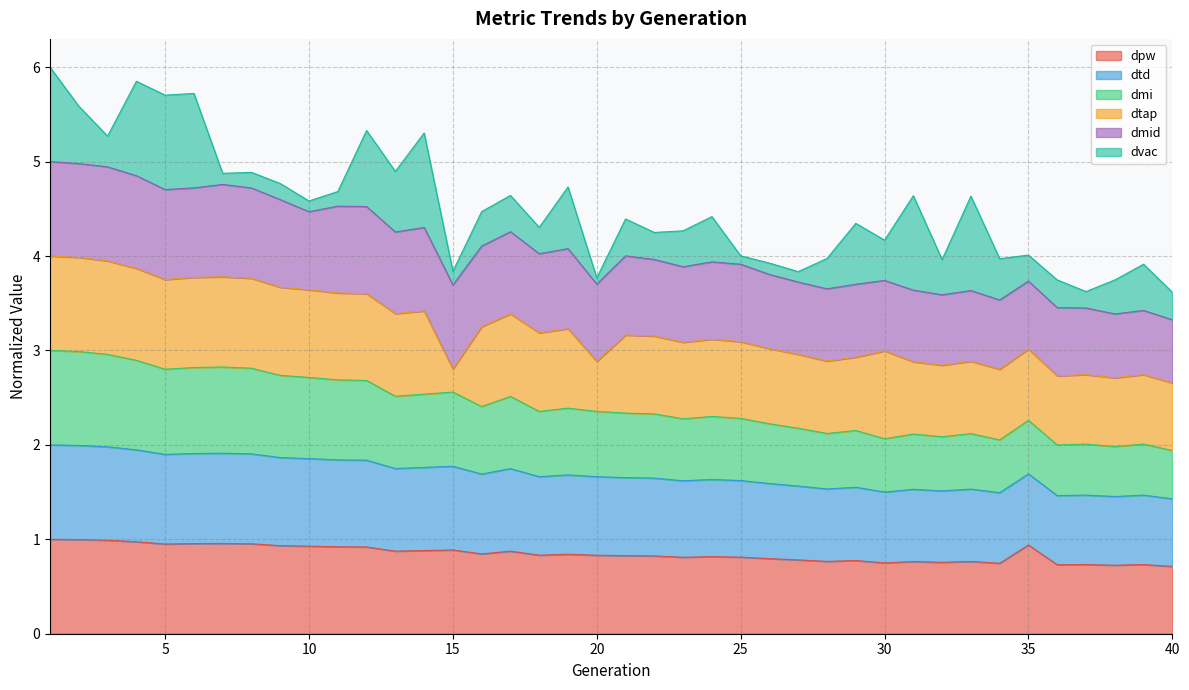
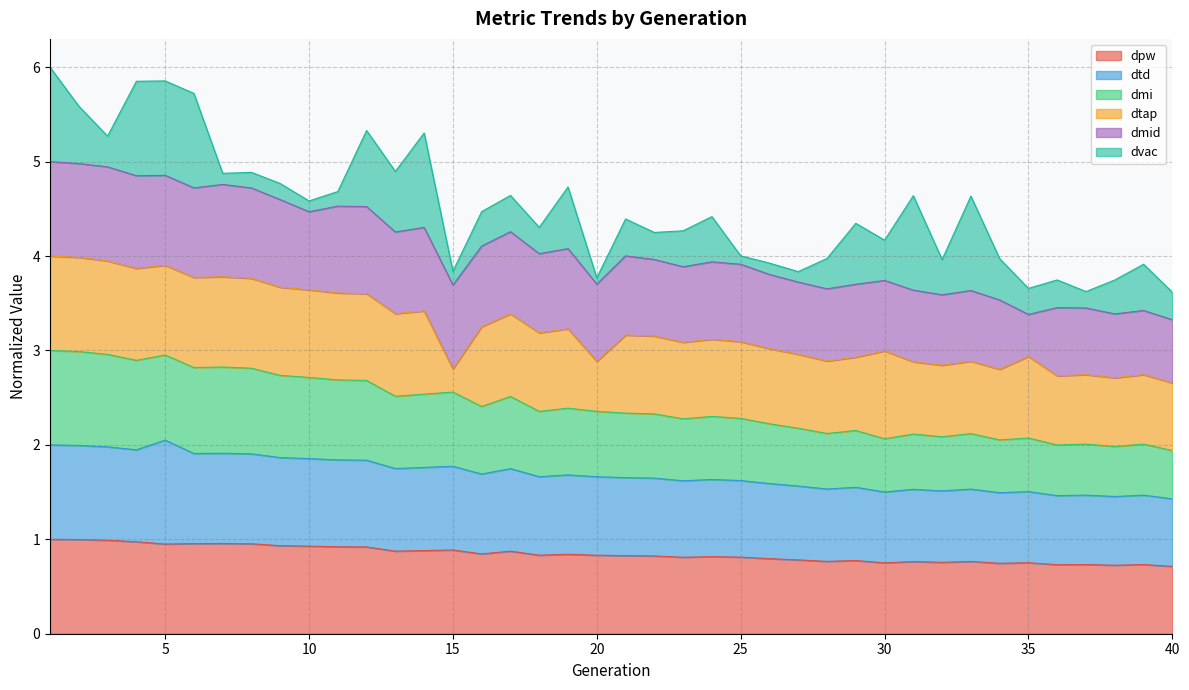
dtd, 5: 0.9 -> 1.1
dpw, 35: 0.9 -> 0.8
dtap, 35: 0.8 -> 0.9
dmid, 35: 0.7 -> 0.4
